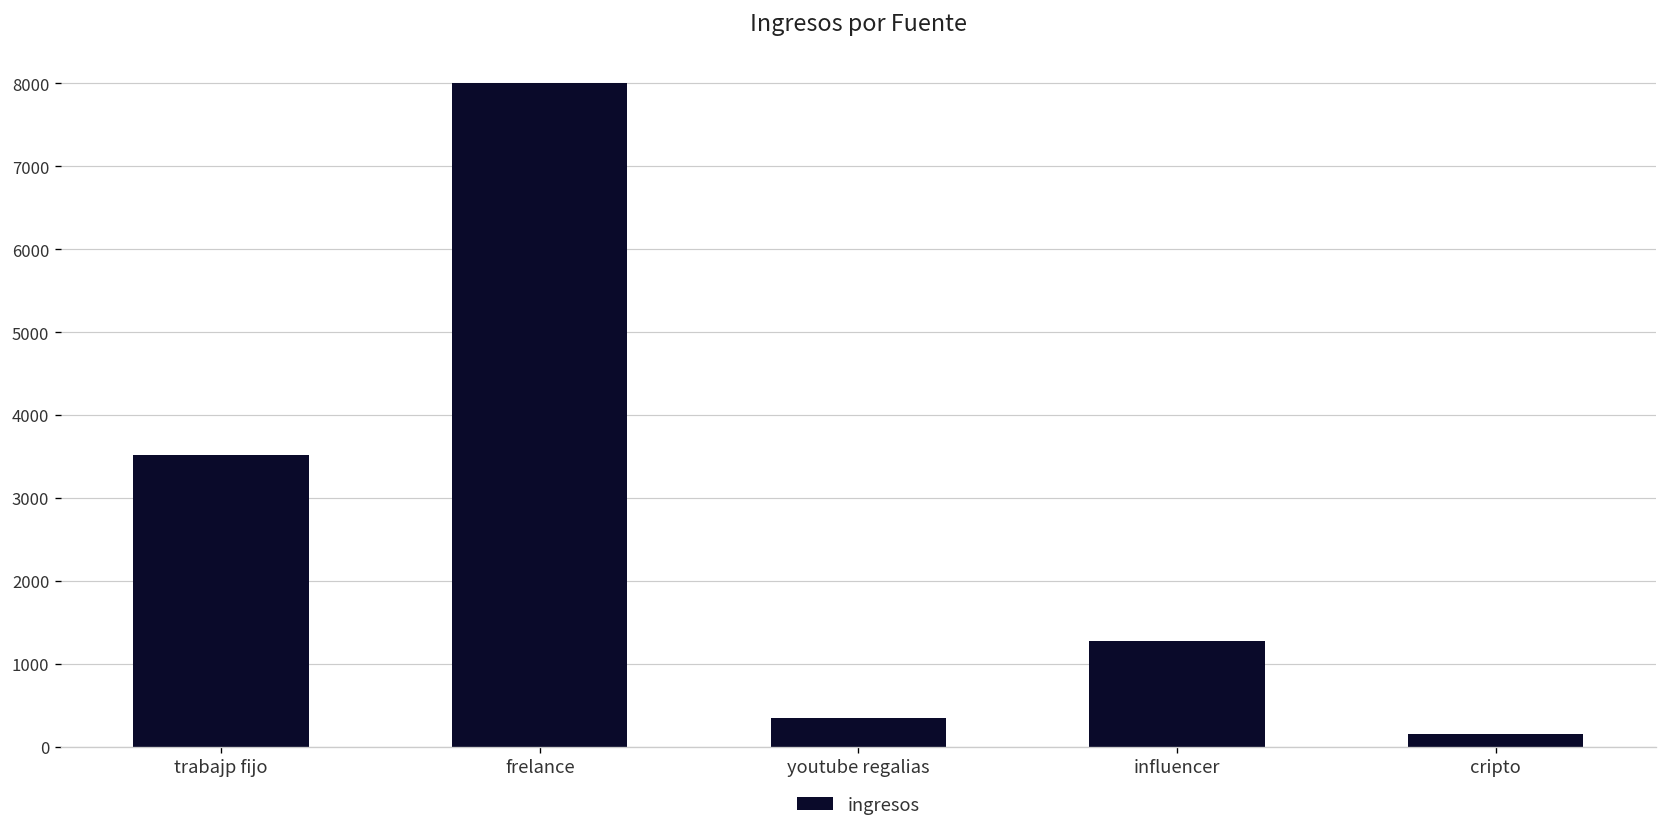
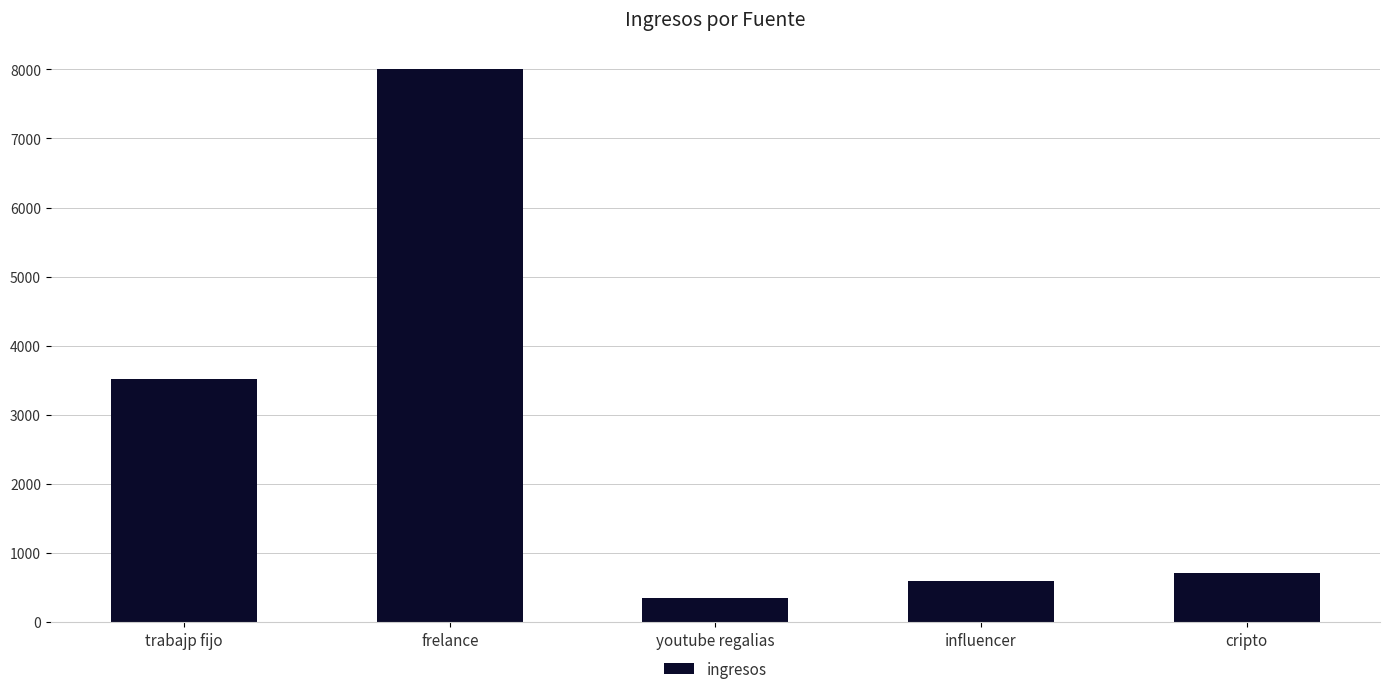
influencer: 1300 -> 600
cripto: 200 -> 700
